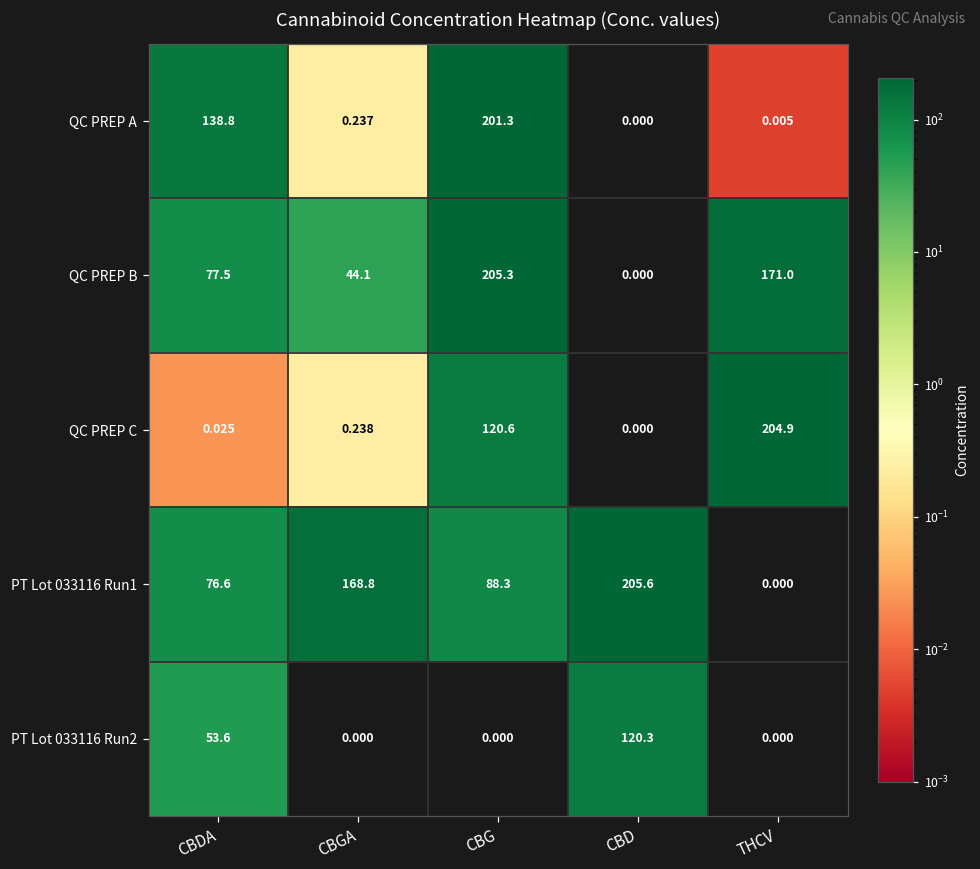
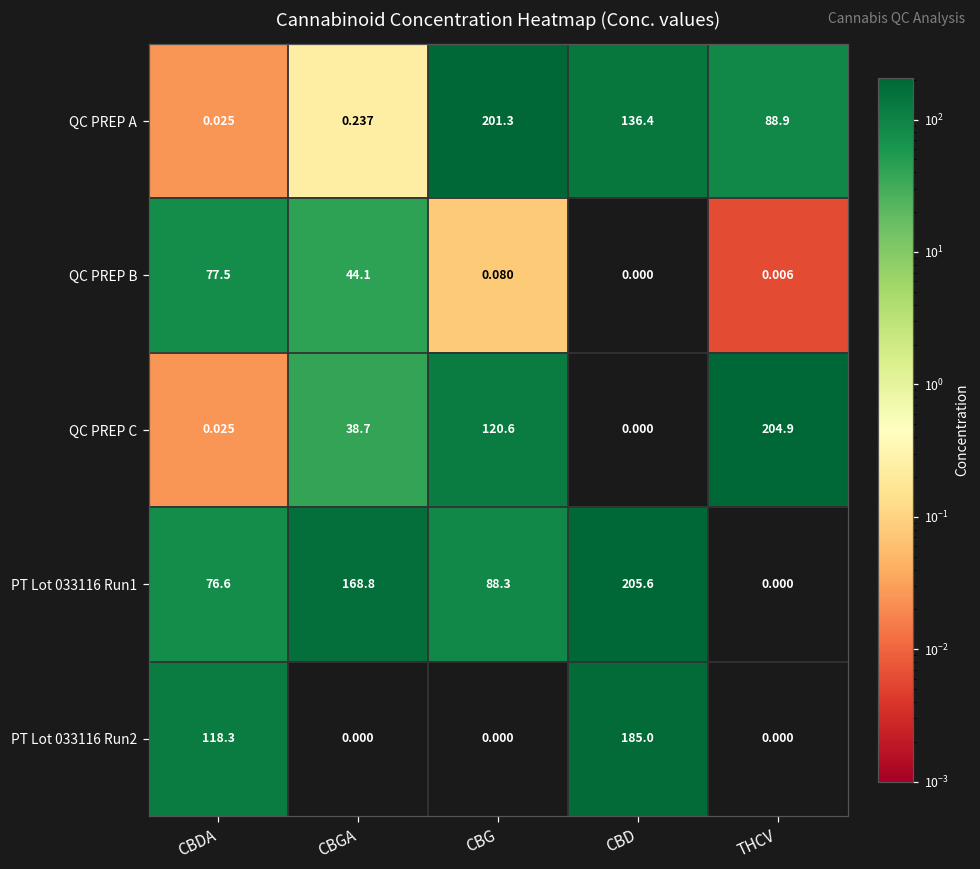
QC PREP A, CBDA: 138.8 -> 0.025
QC PREP A, CBD: 0.000 -> 136.4
QC PREP A, THCV: 0.005 -> 88.9
QC PREP B, CBG: 205.3 -> 0.080
QC PREP B, THCV: 171.0 -> 0.006
QC PREP C, CBGA: 0.238 -> 38.7
PT Lot 033116 Run2, CBDA: 53.6 -> 118.3
PT Lot 033116 Run2, CBD: 120.3 -> 185.0
